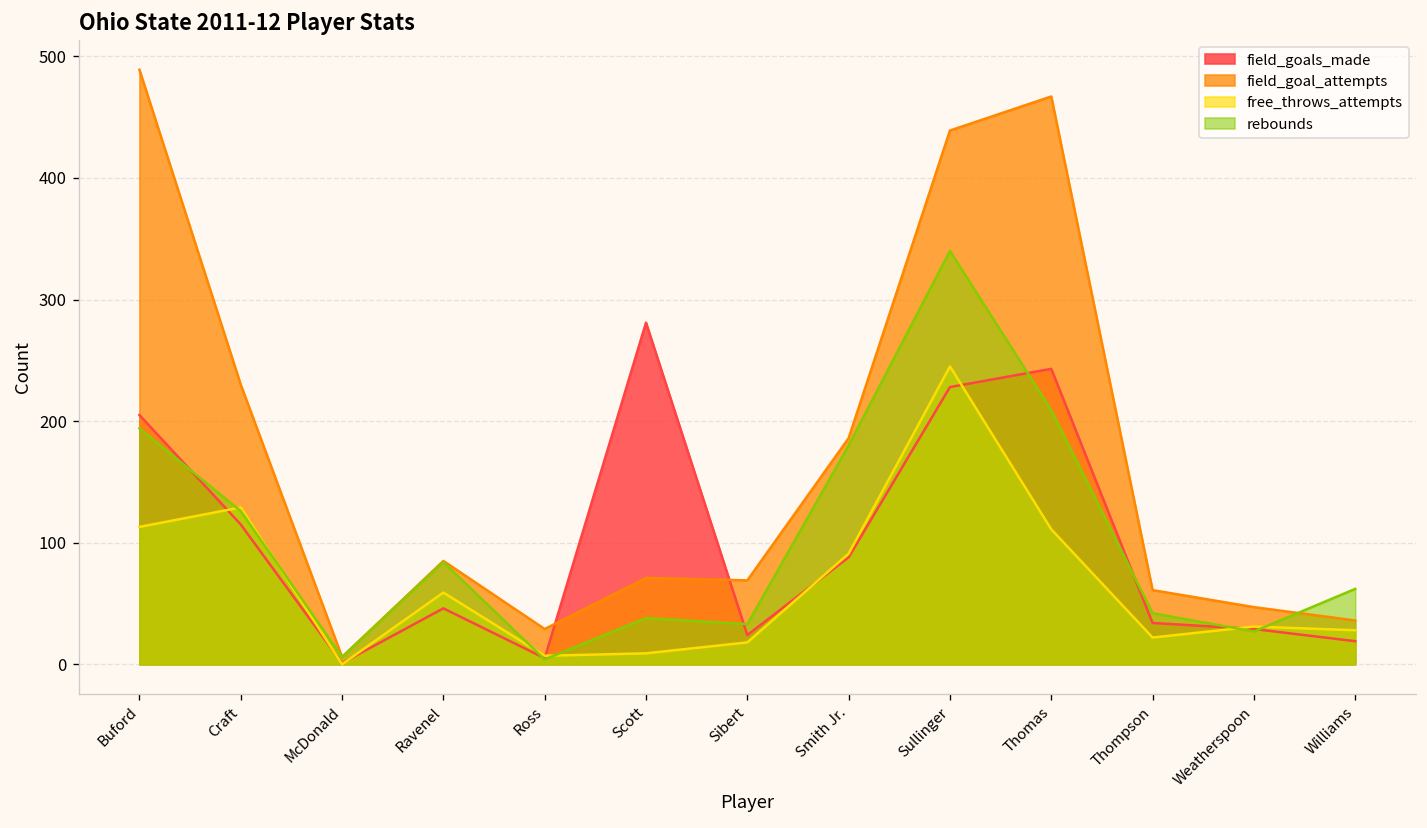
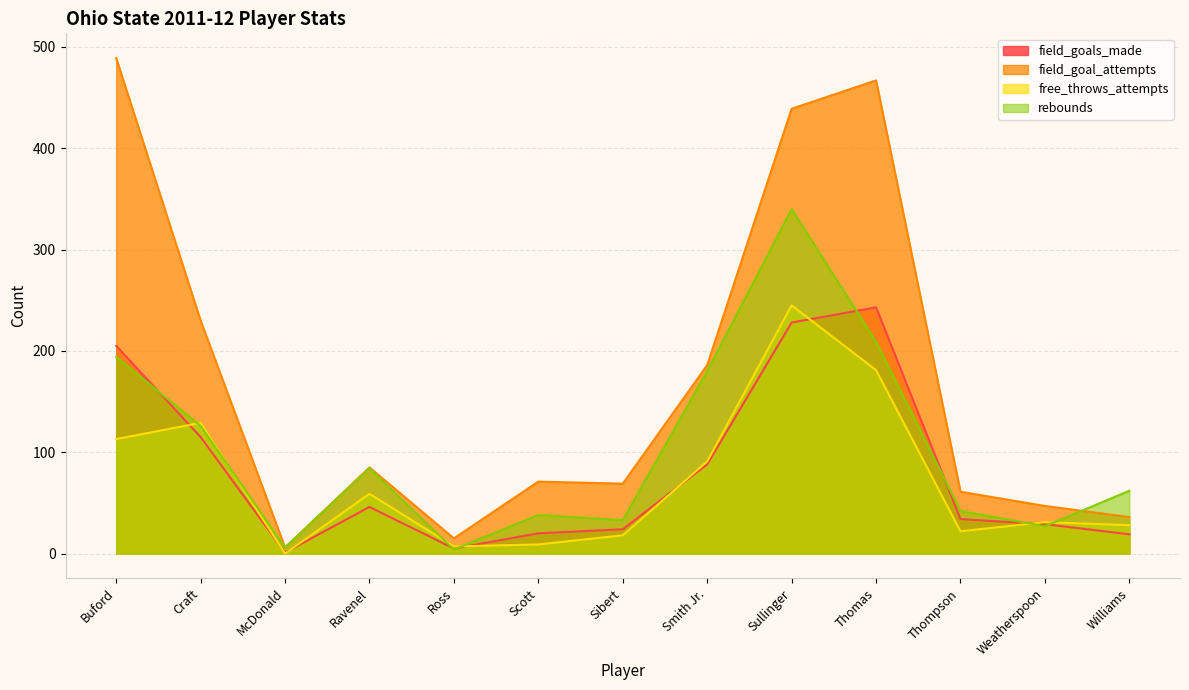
field_goal_attempts, Ross: 29 -> 15
field_goals_made, Scott: 281 -> 20
free_throws_attempts, Thomas: 111 -> 181
